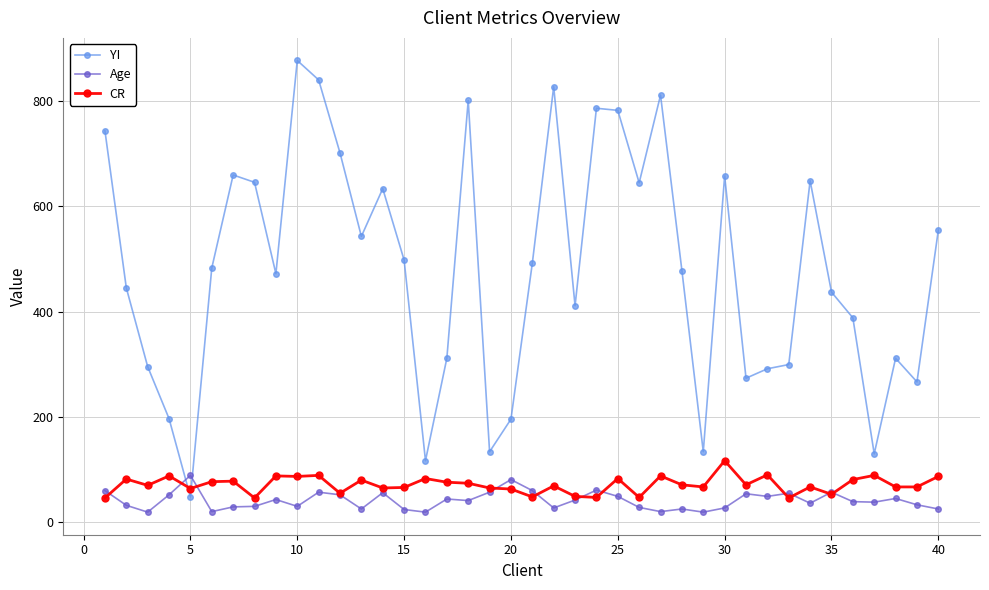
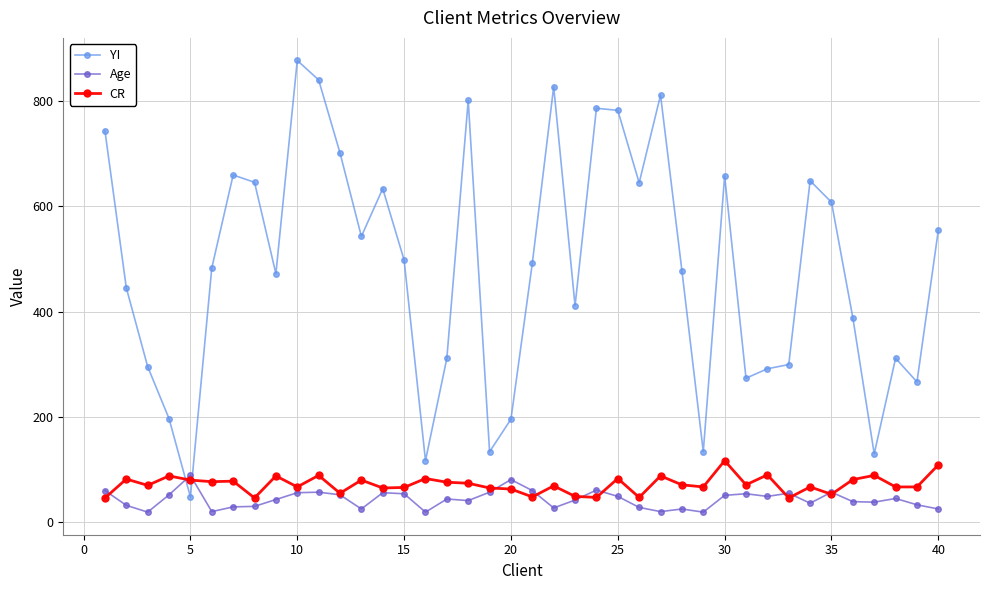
CR, 5: 60 -> 80
Age, 10: 30 -> 60
CR, 10: 90 -> 70
Age, 15: 20 -> 50
Age, 30: 30 -> 50
YI, 35: 440 -> 610
CR, 40: 90 -> 110
